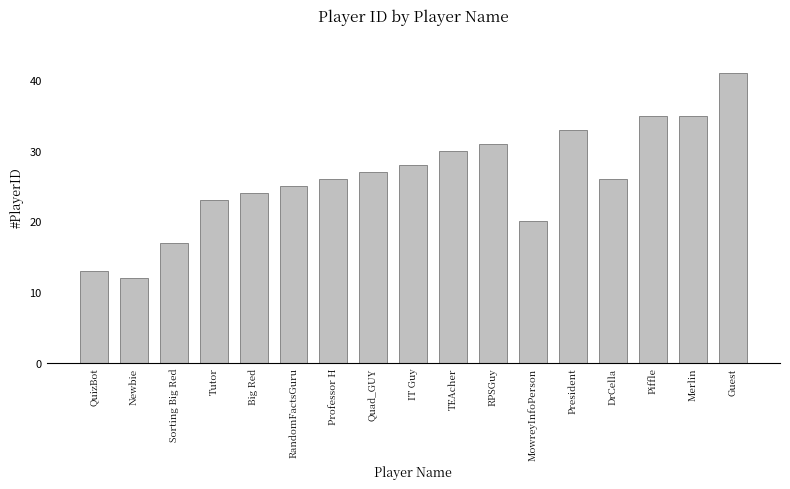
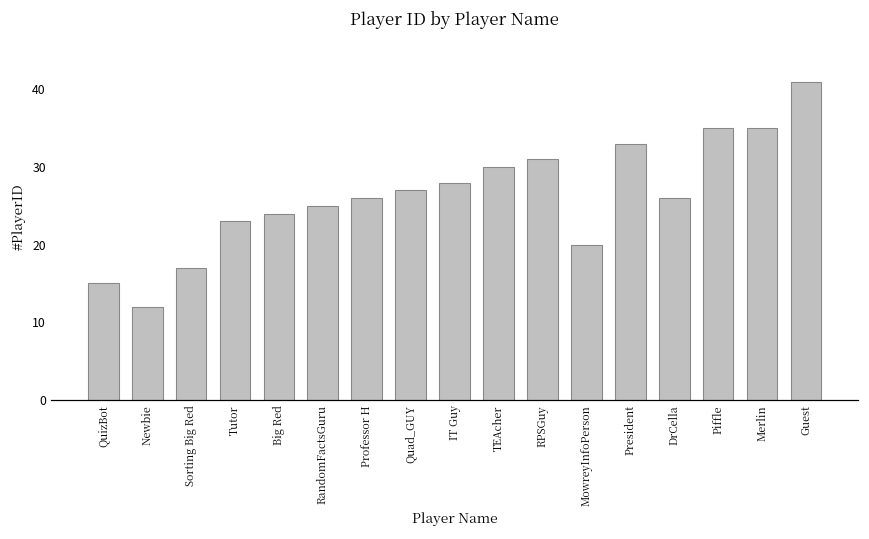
QuizBot: 13 -> 15
